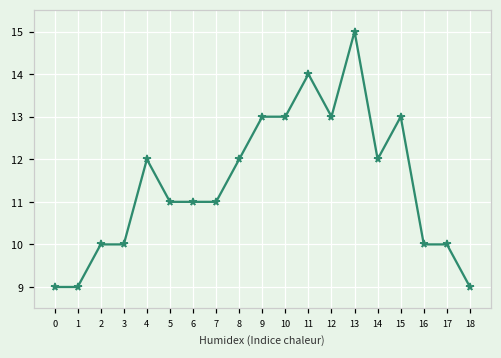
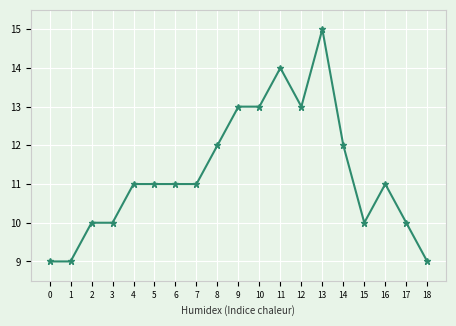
4: 12 -> 11
15: 13 -> 10
16: 10 -> 11
